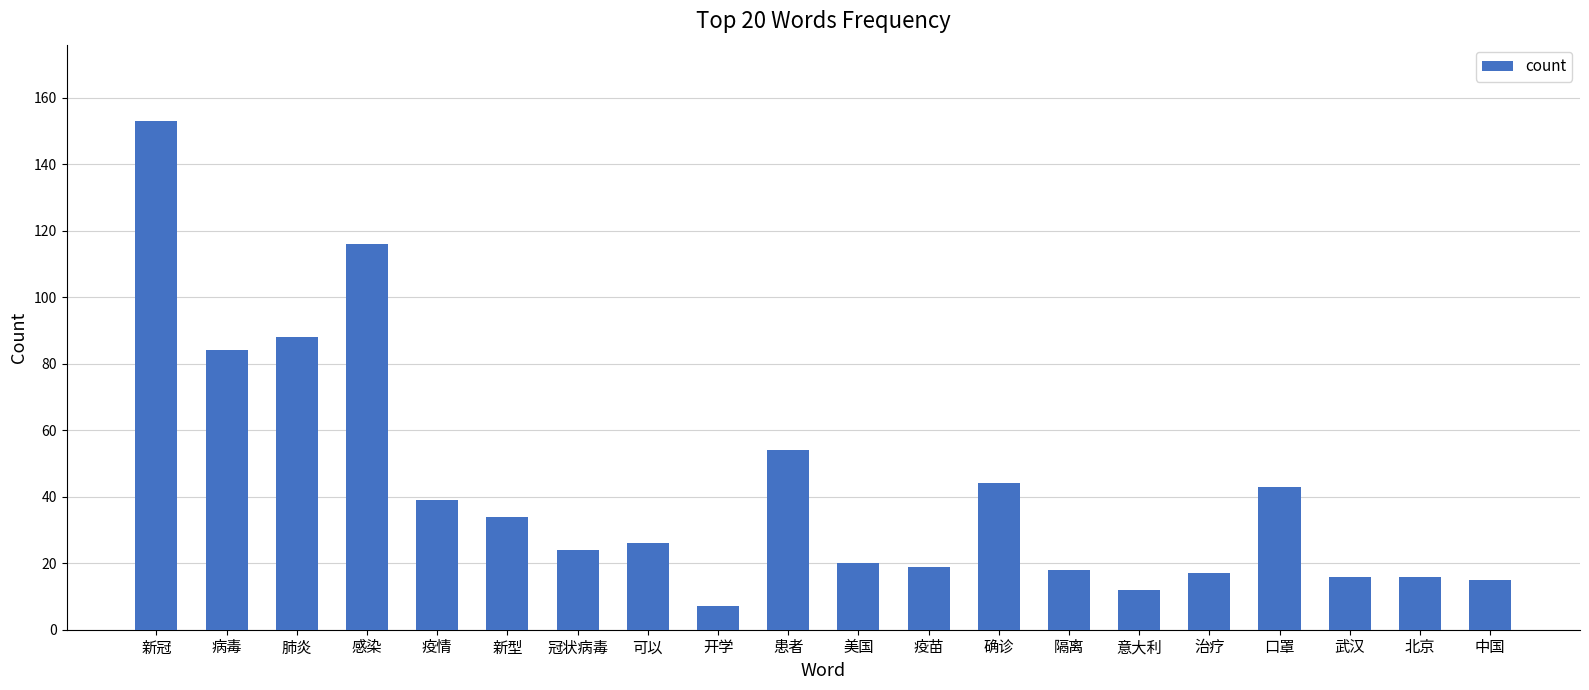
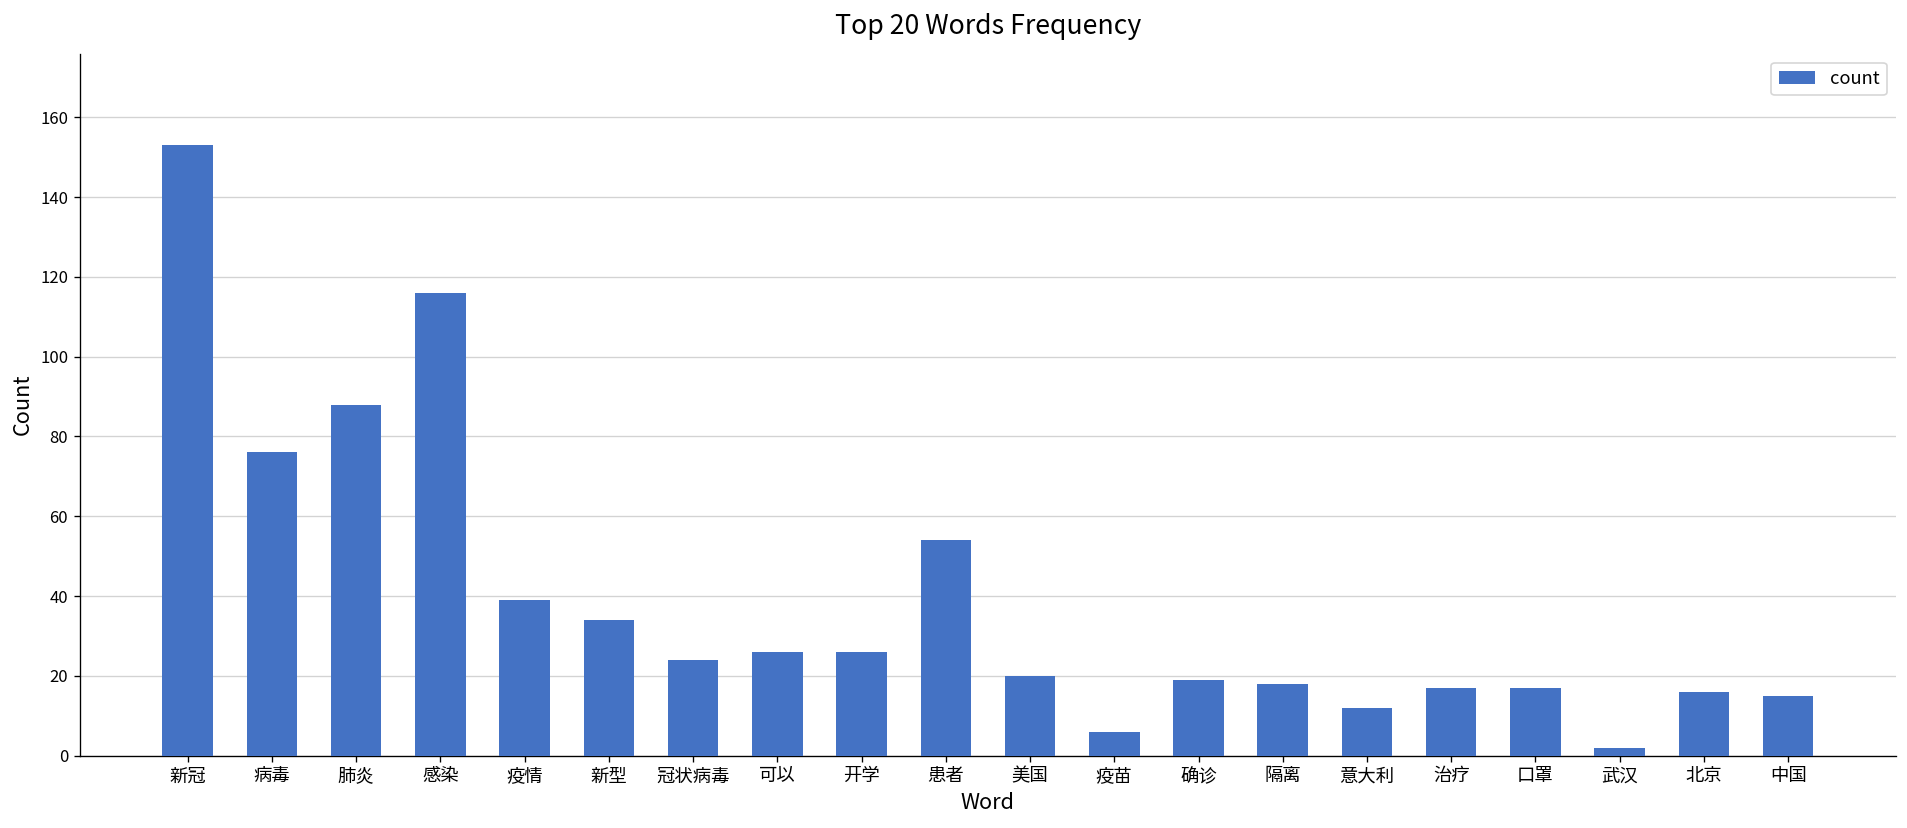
病毒: 84 -> 76
开学: 7 -> 26
疫苗: 19 -> 6
确诊: 44 -> 19
口罩: 43 -> 17
武汉: 16 -> 2
